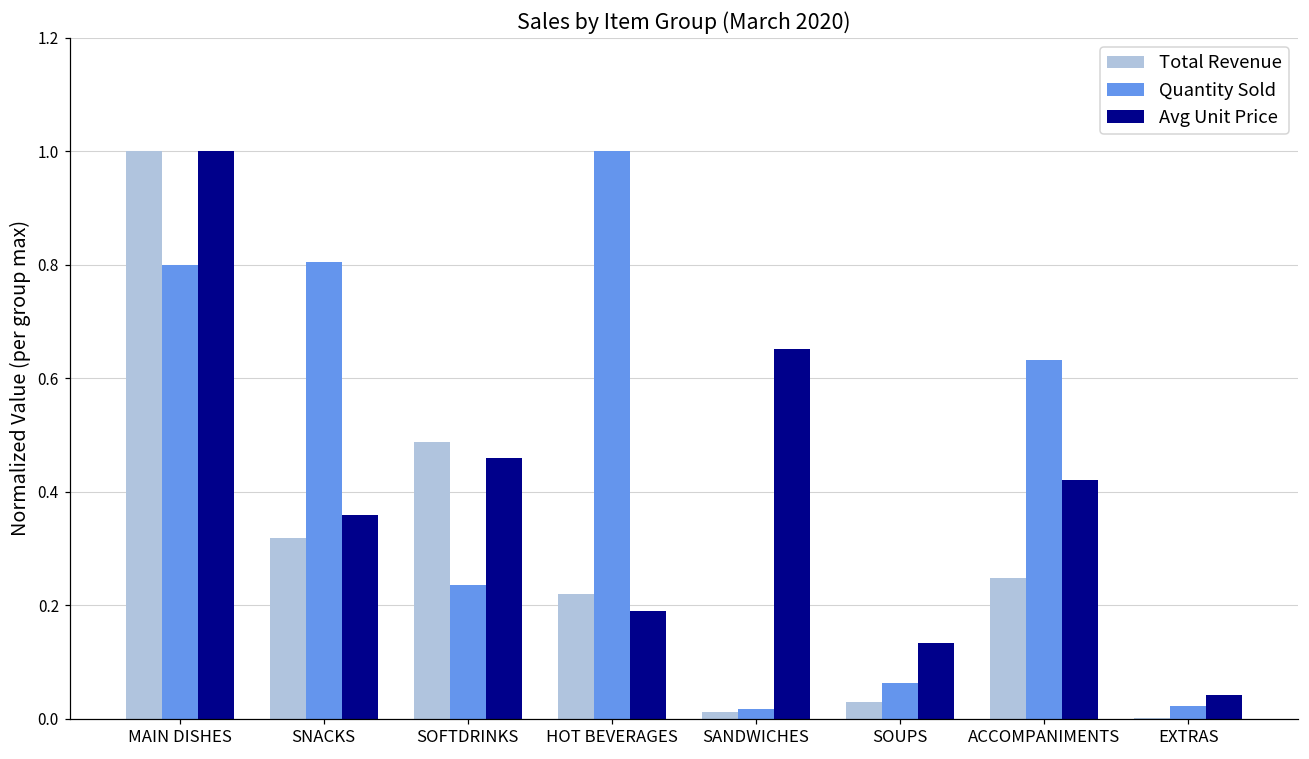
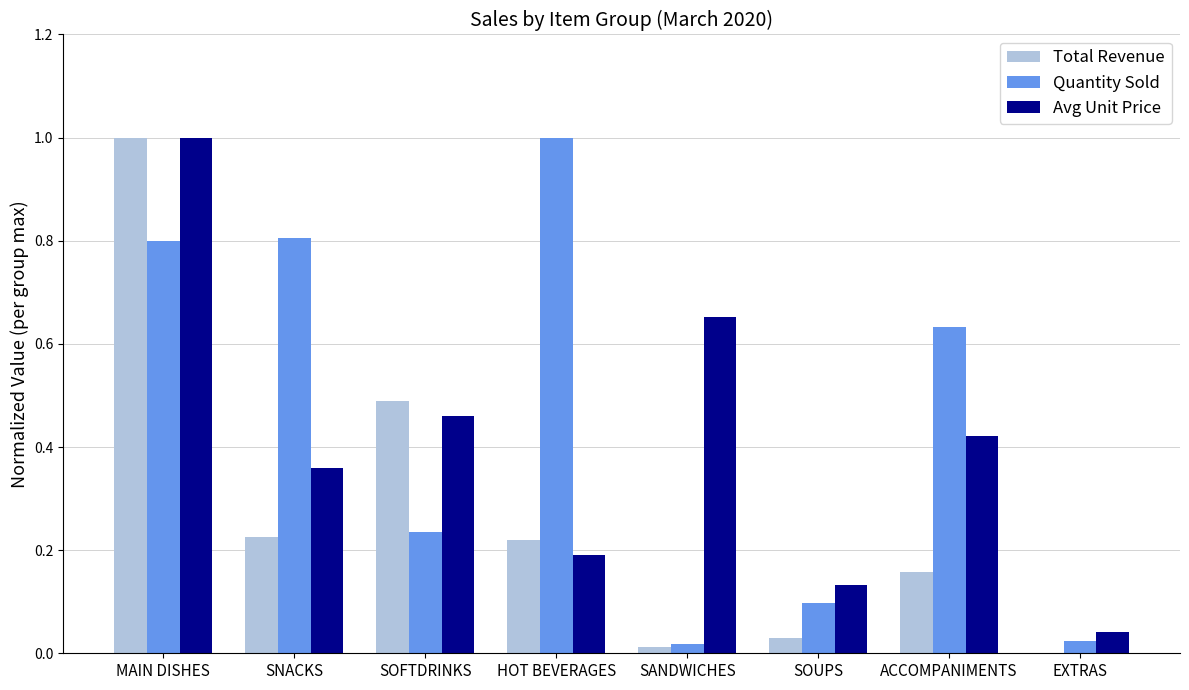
Total Revenue, SNACKS: 0.32 -> 0.23
Quantity Sold, SOUPS: 0.06 -> 0.10
Total Revenue, ACCOMPANIMENTS: 0.25 -> 0.16
